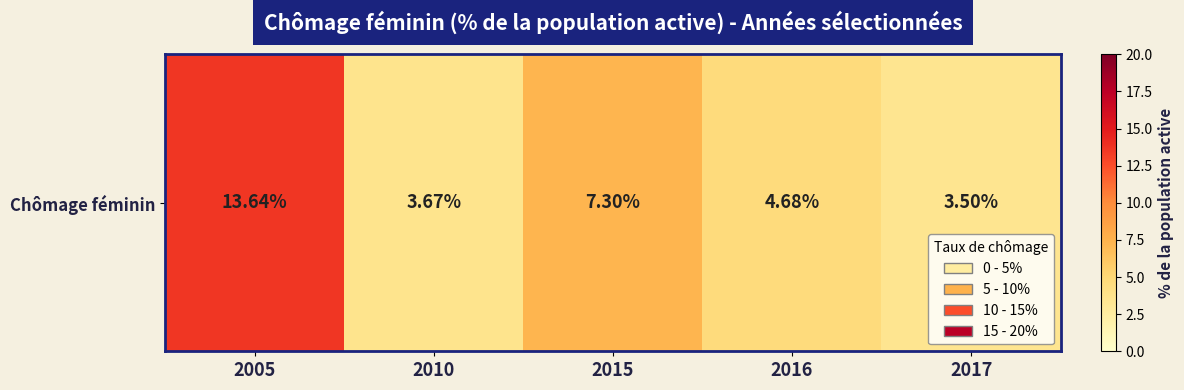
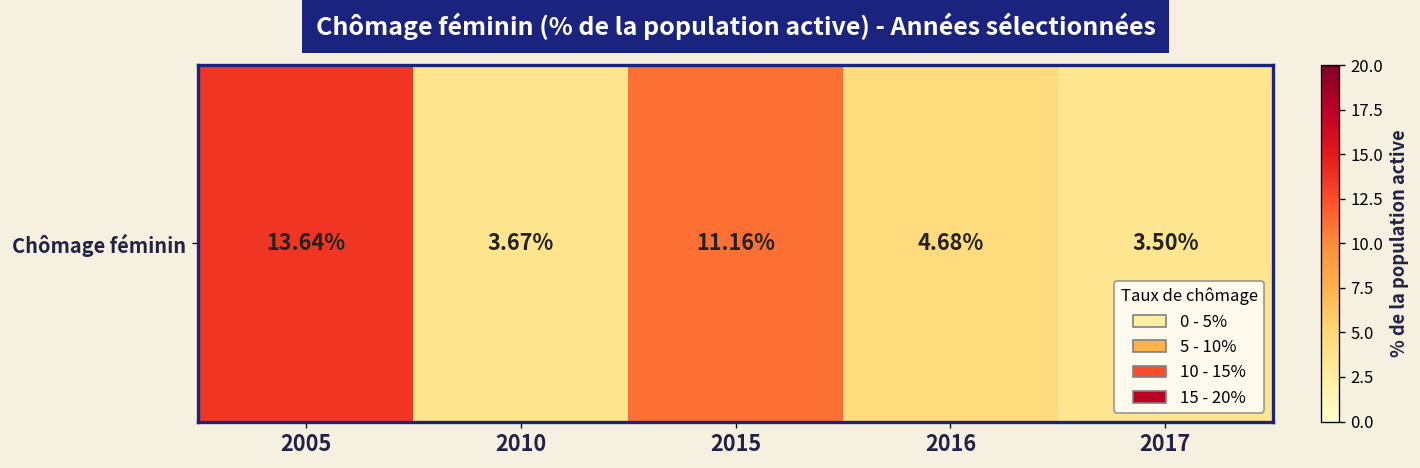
Chômage féminin, 2015: 7.30% -> 11.16%
